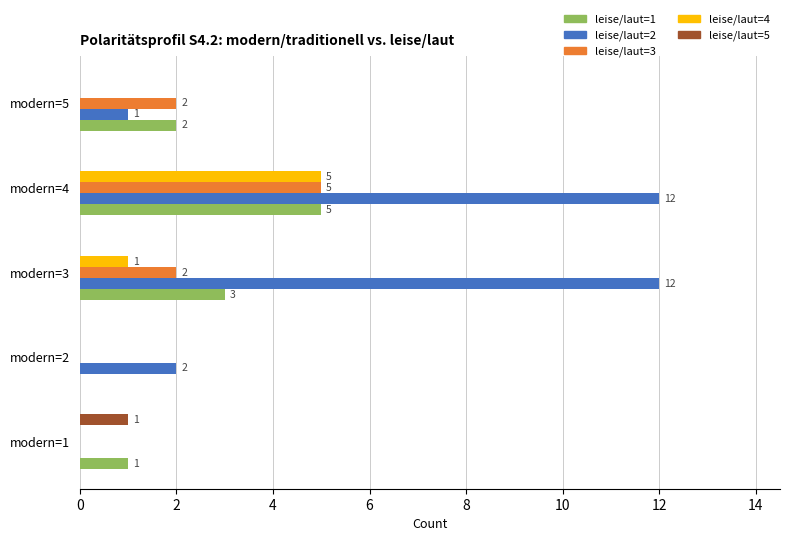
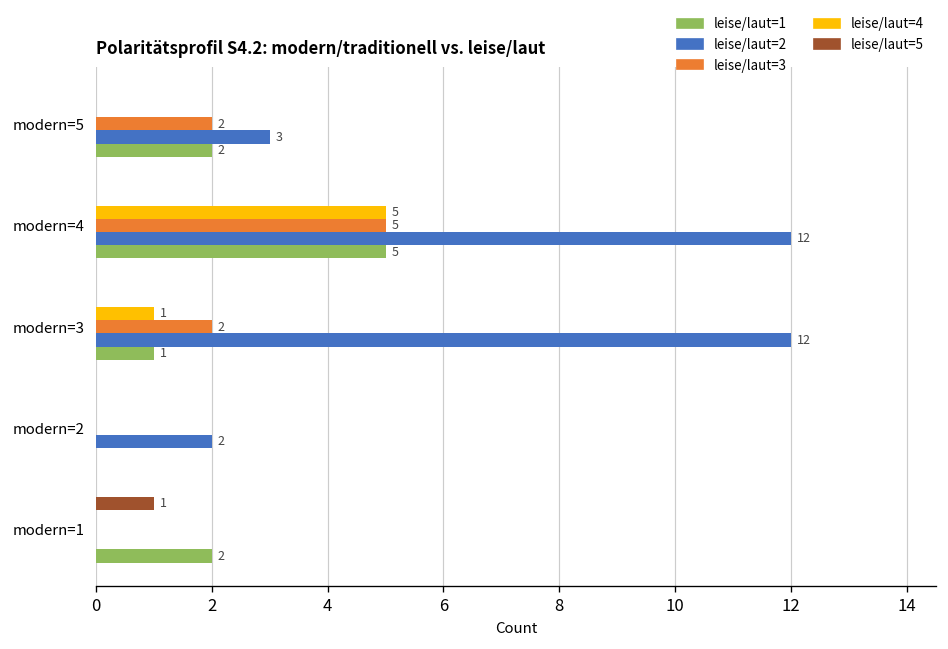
leise/laut=2, modern=5: 1 -> 3
leise/laut=1, modern=3: 3 -> 1
leise/laut=1, modern=1: 1 -> 2
